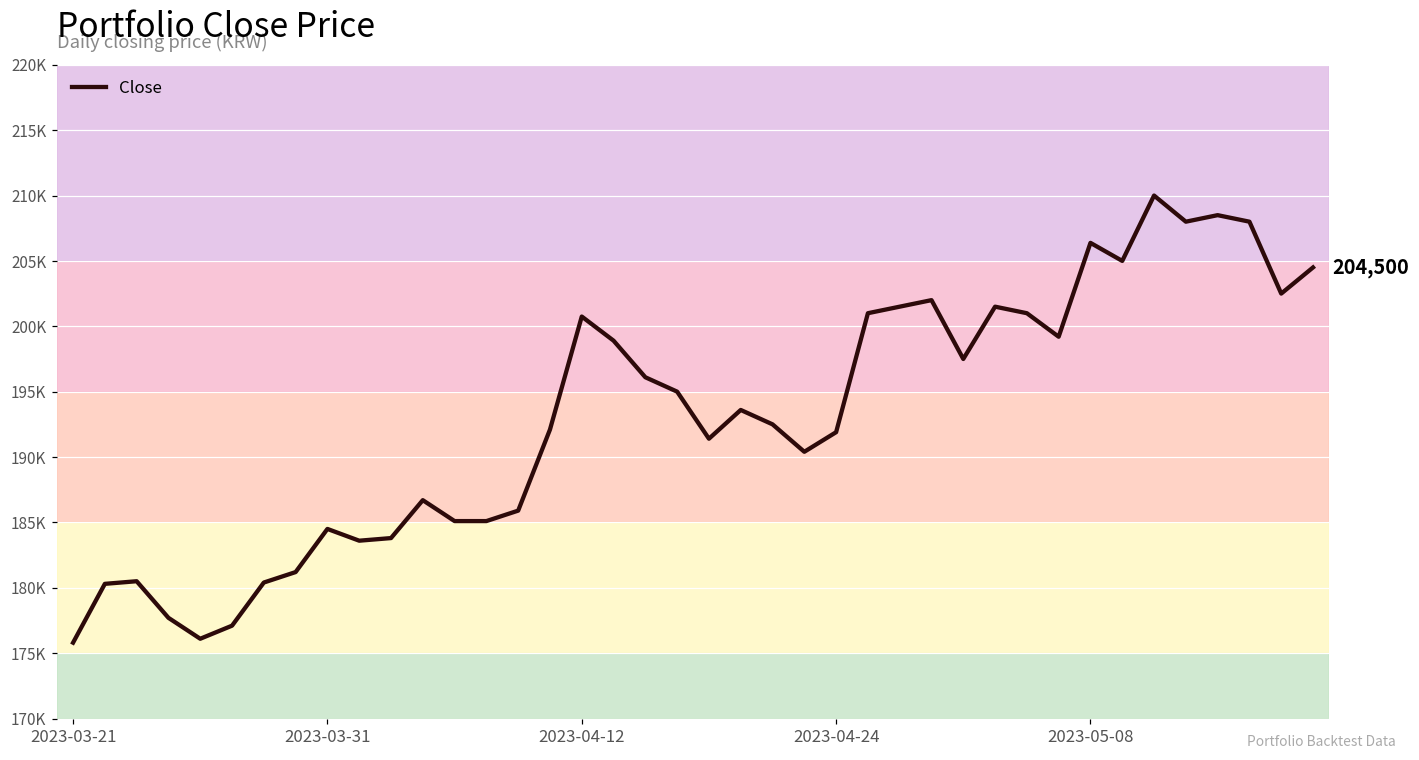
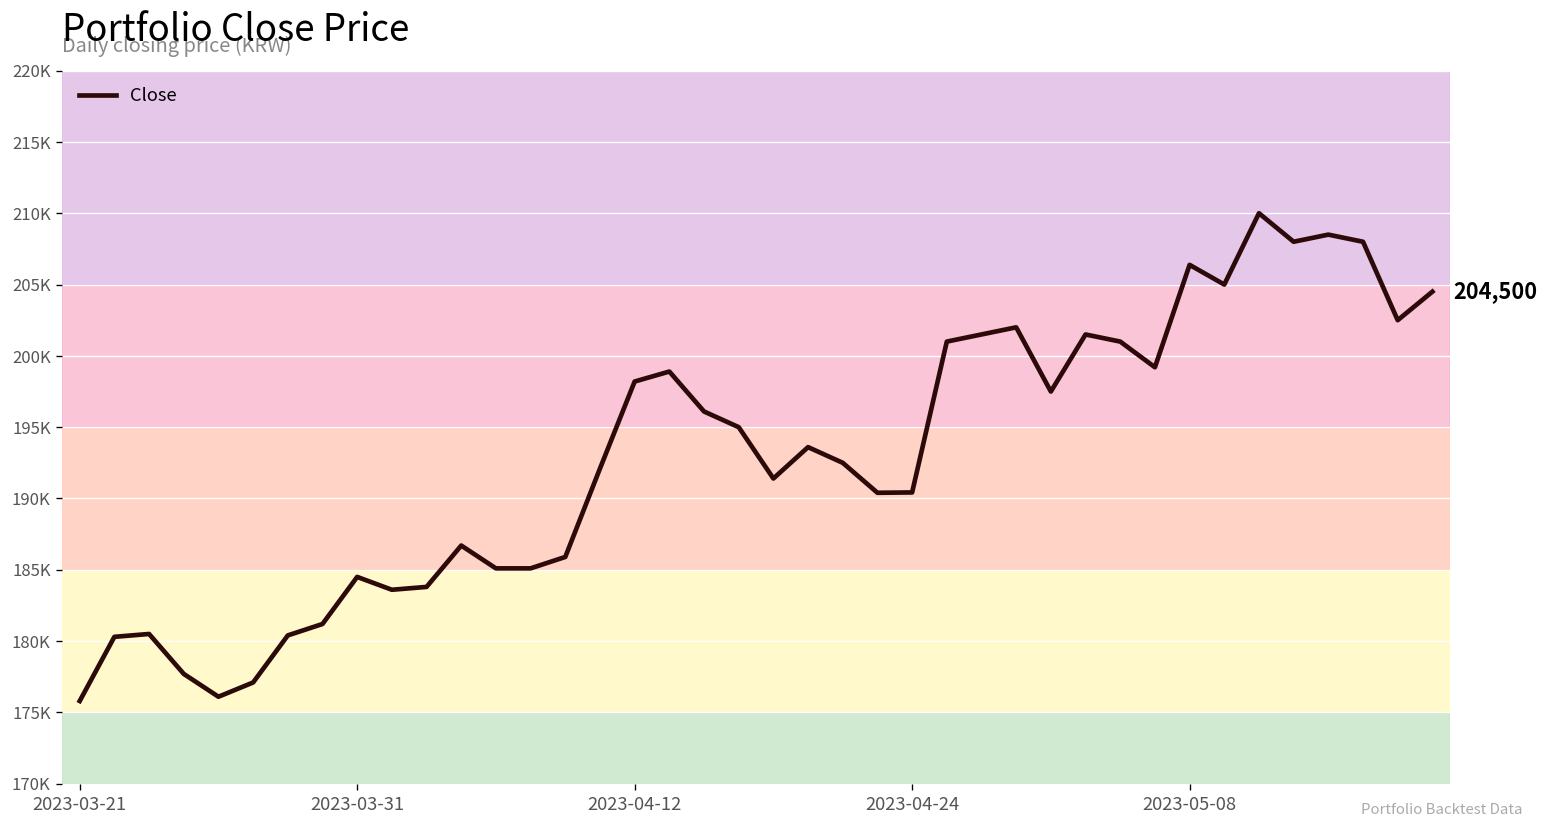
2023-04-12: 200700 -> 198200
2023-04-24: 191900 -> 190400
